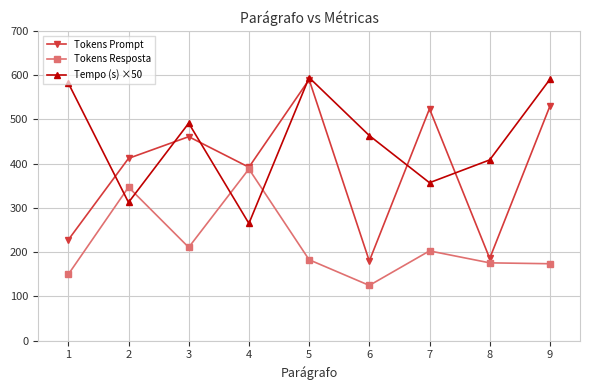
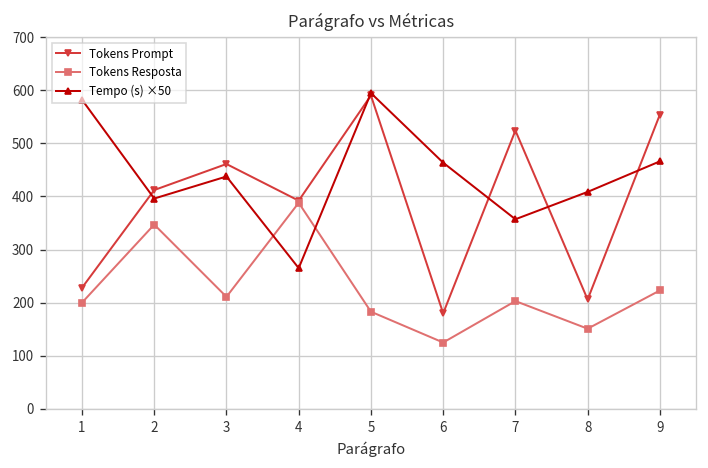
Tokens Resposta, 1: 150 -> 200
Tempo (s) ×50, 2: 310 -> 400
Tempo (s) ×50, 3: 490 -> 440
Tokens Prompt, 8: 190 -> 210
Tokens Resposta, 8: 180 -> 150
Tokens Prompt, 9: 530 -> 550
Tokens Resposta, 9: 170 -> 220
Tempo (s) ×50, 9: 590 -> 470
